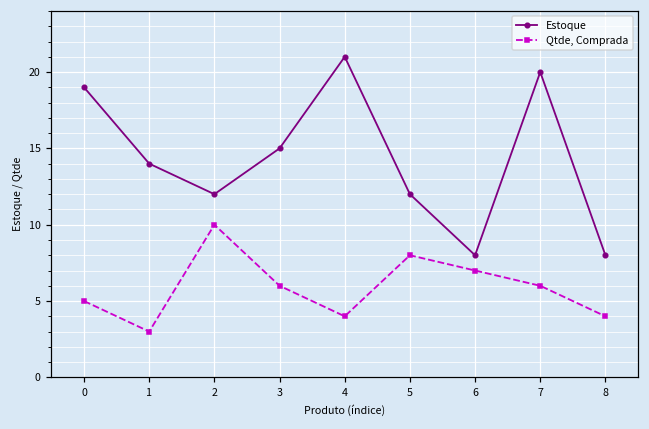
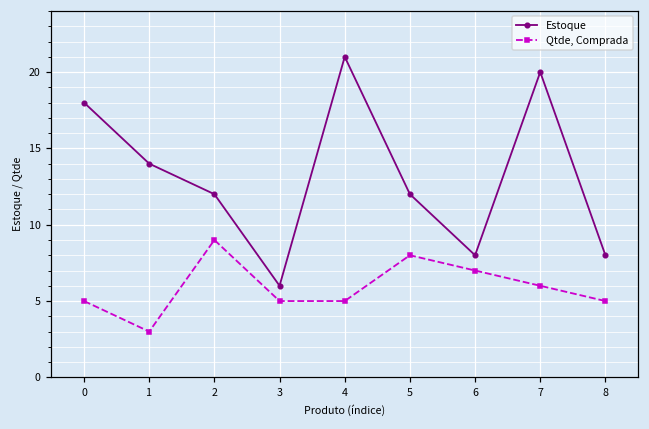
Estoque, 0: 19 -> 18
Qtde, Comprada, 2: 10 -> 9
Estoque, 3: 15 -> 6
Qtde, Comprada, 3: 6 -> 5
Qtde, Comprada, 4: 4 -> 5
Qtde, Comprada, 8: 4 -> 5
